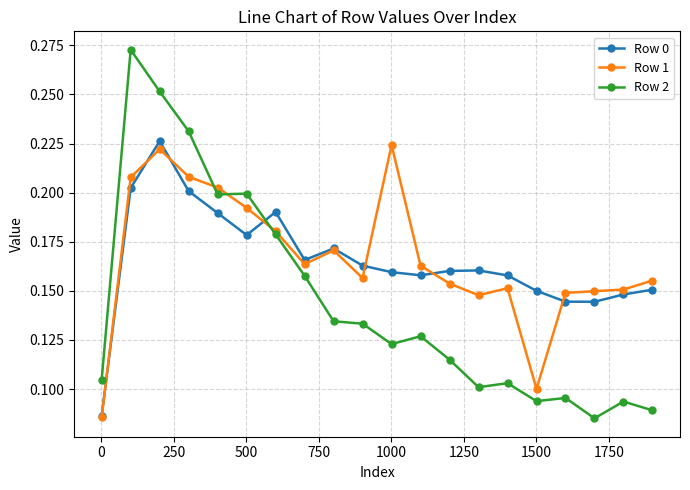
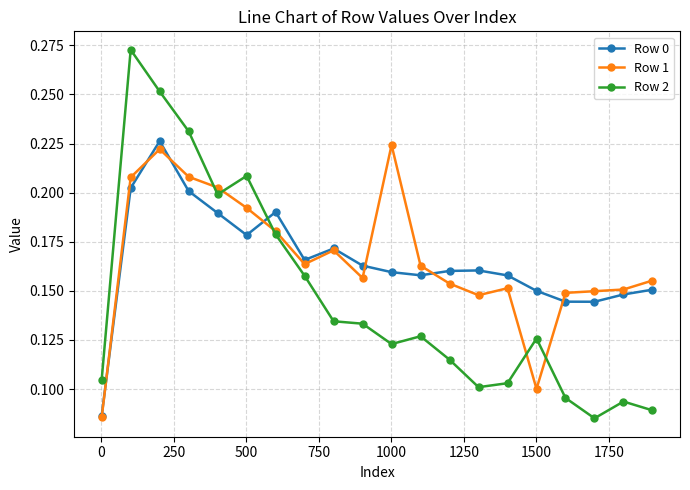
Row 2, 500: 0.200 -> 0.209
Row 2, 1500: 0.094 -> 0.126
